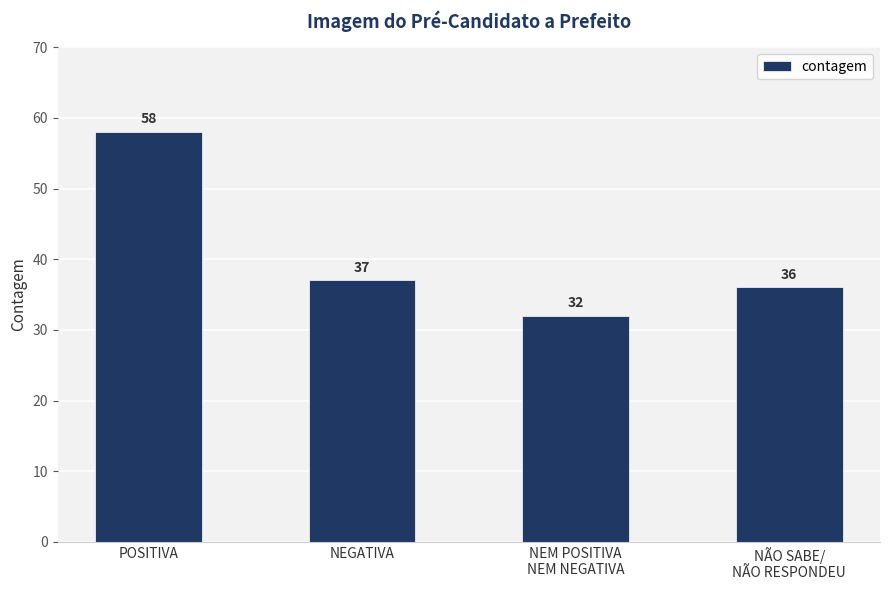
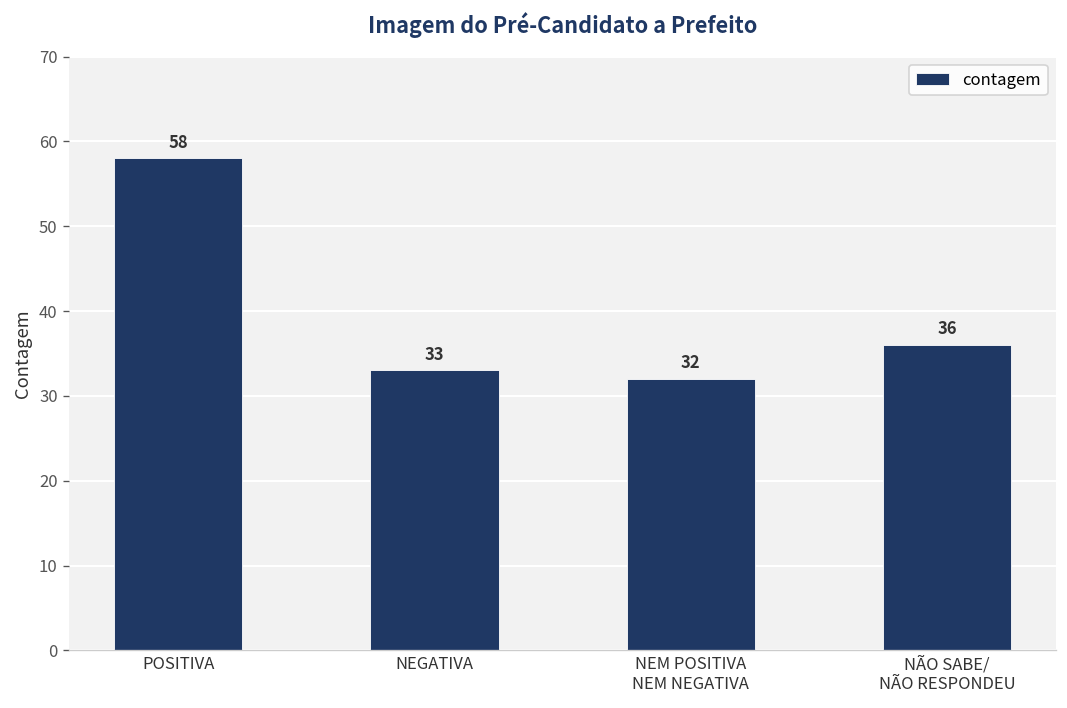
NEGATIVA: 37 -> 33
